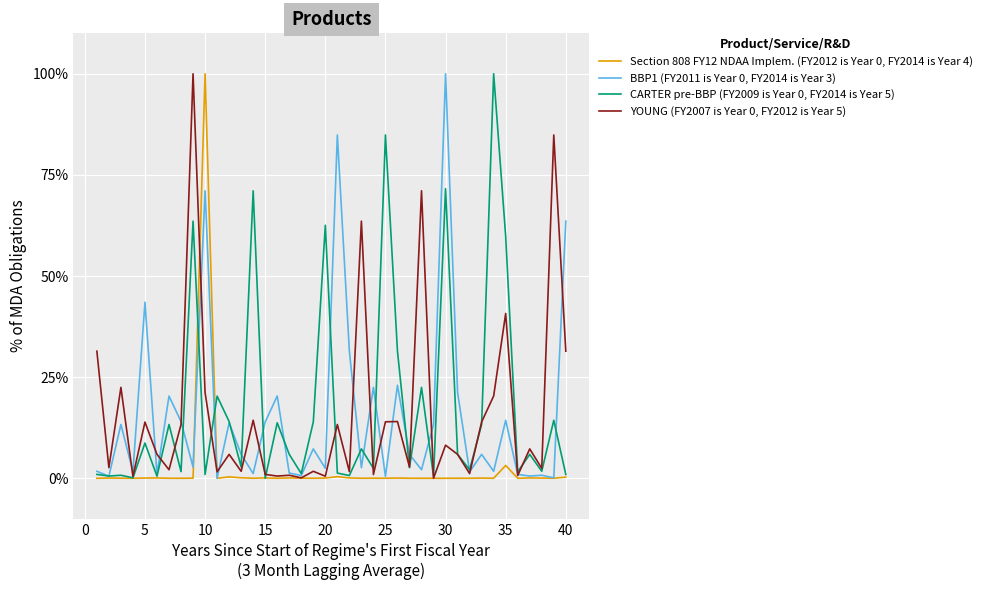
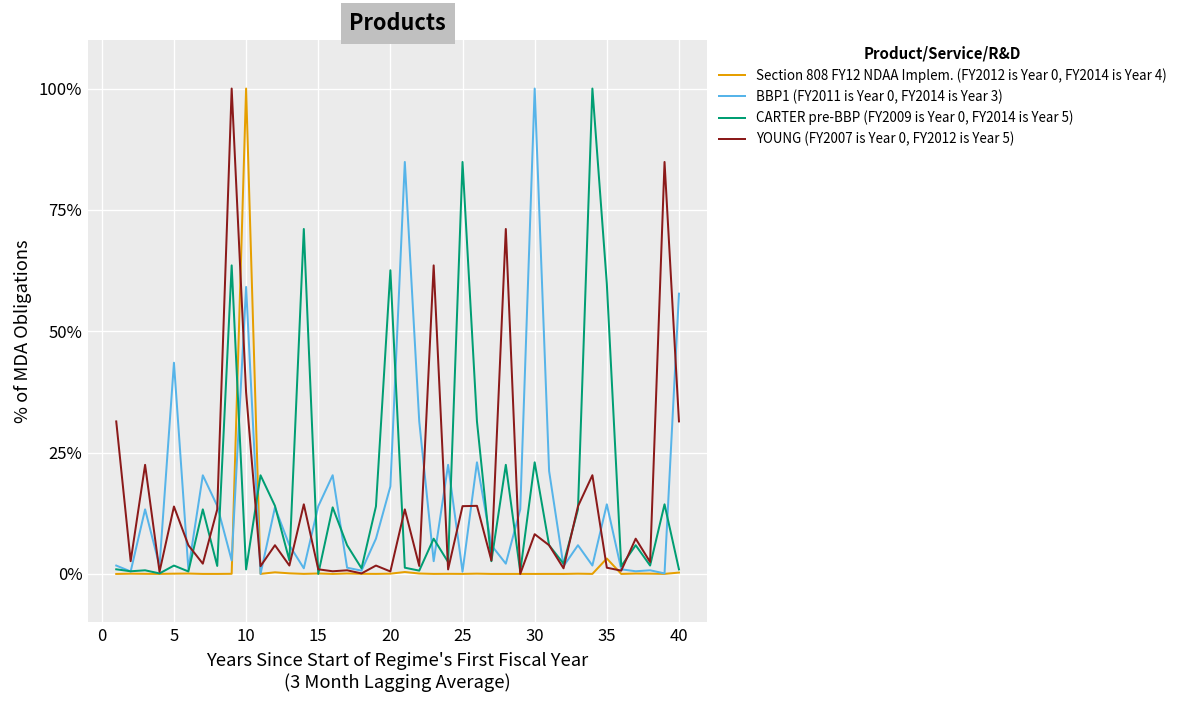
CARTER pre-BBP (FY2009 is Year 0, FY2014 is Year 5), 5: 9% -> 2%
BBP1 (FY2011 is Year 0, FY2014 is Year 3), 10: 71% -> 59%
YOUNG (FY2007 is Year 0, FY2012 is Year 5), 10: 21% -> 37%
BBP1 (FY2011 is Year 0, FY2014 is Year 3), 20: 2% -> 18%
CARTER pre-BBP (FY2009 is Year 0, FY2014 is Year 5), 30: 72% -> 23%
YOUNG (FY2007 is Year 0, FY2012 is Year 5), 35: 41% -> 1%
BBP1 (FY2011 is Year 0, FY2014 is Year 3), 40: 64% -> 58%
